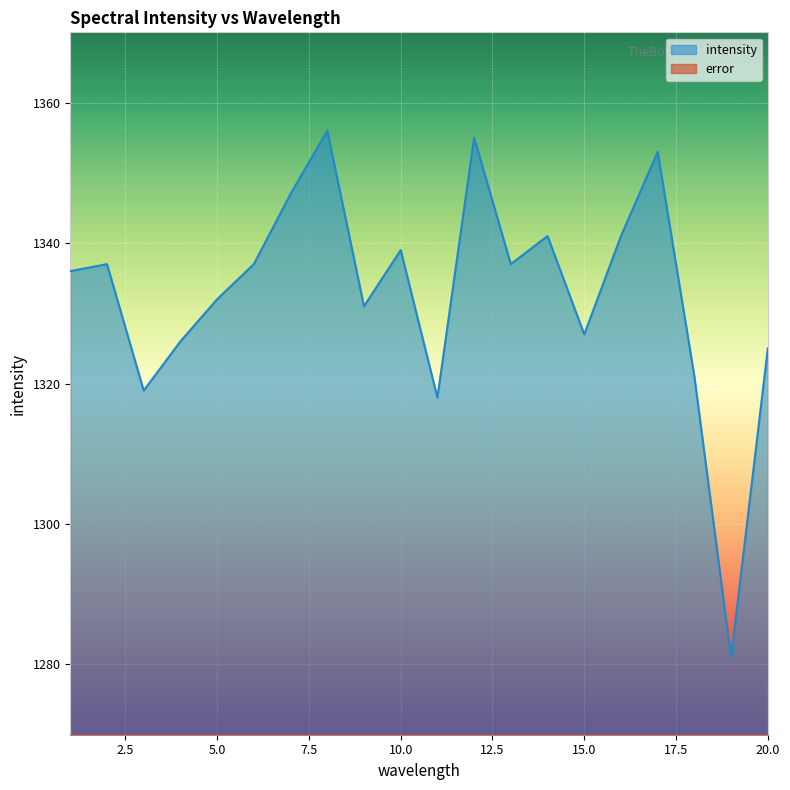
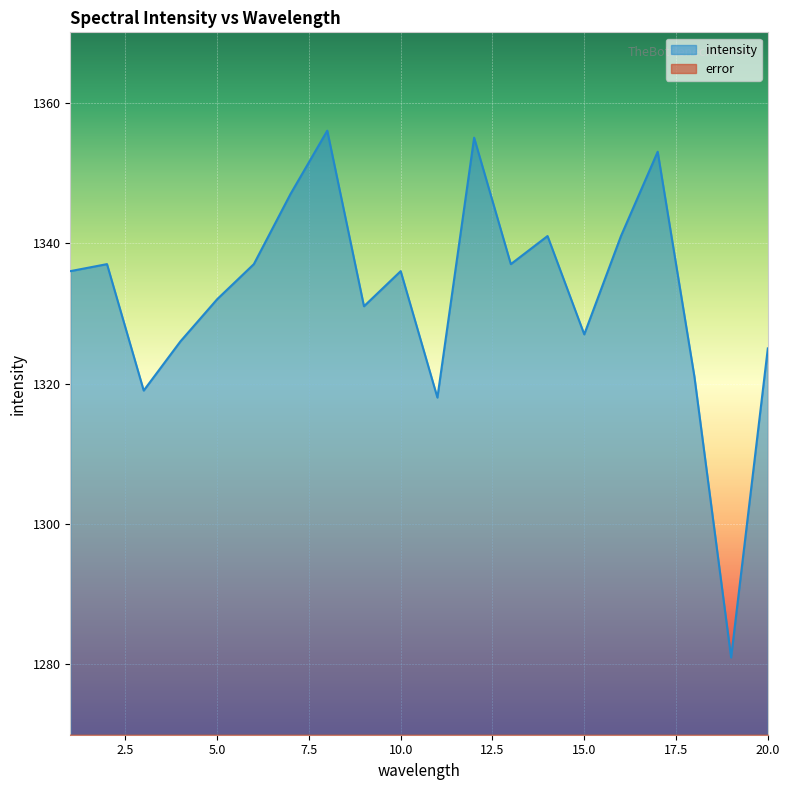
intensity, 10.0: 1339 -> 1336
